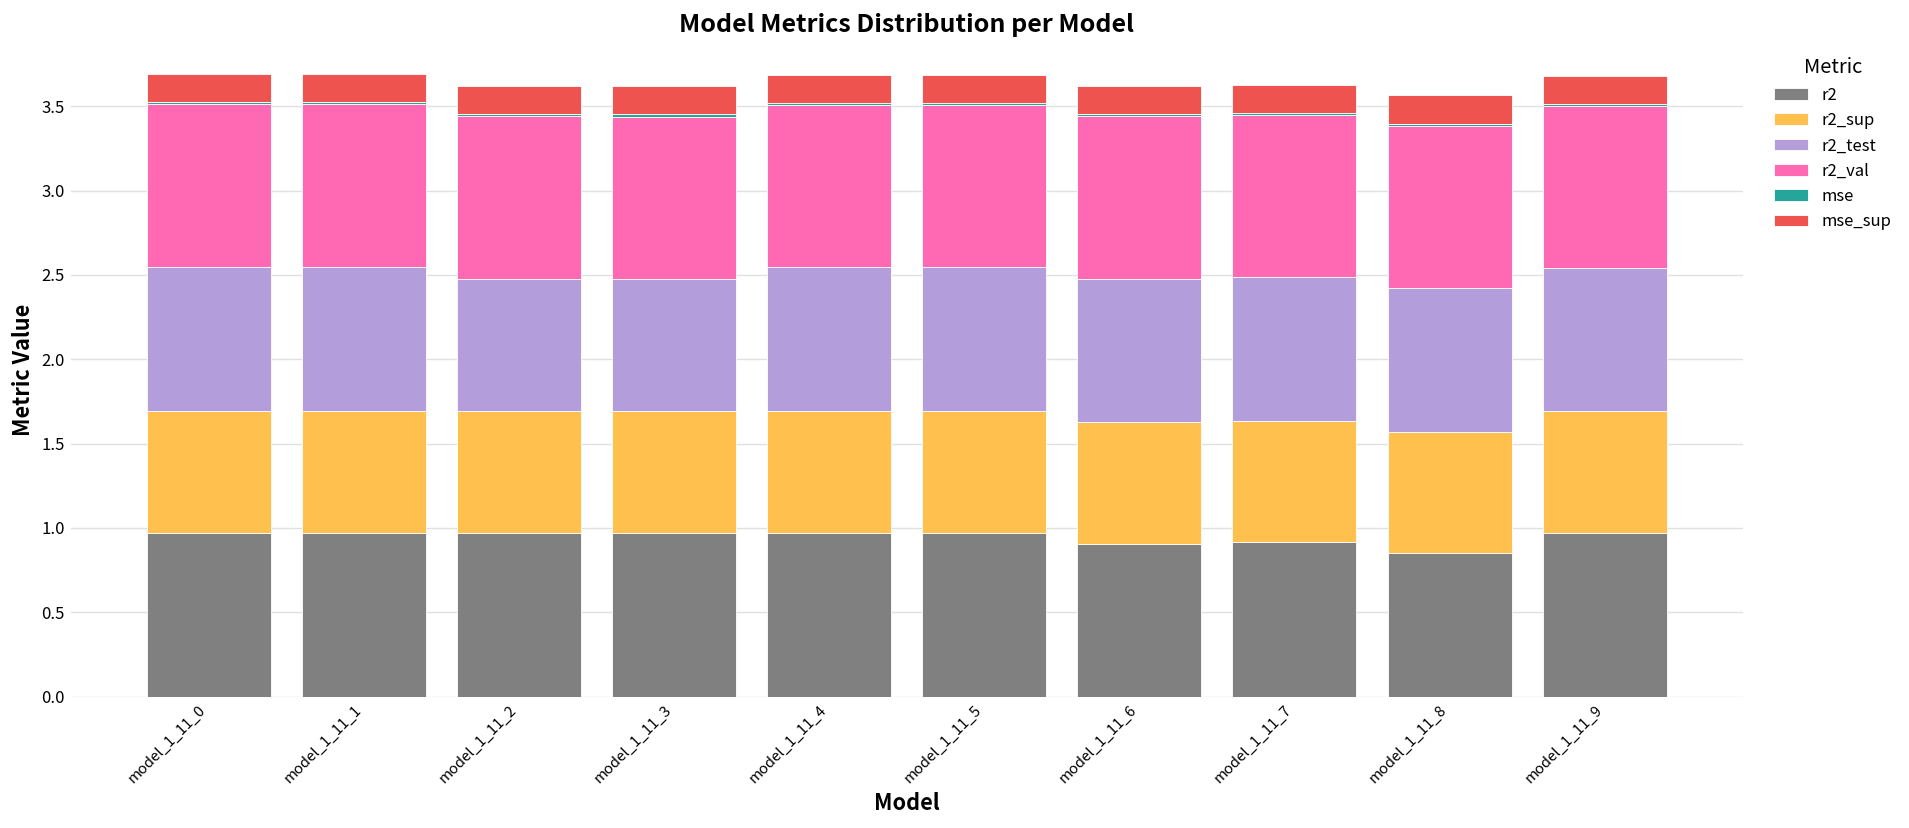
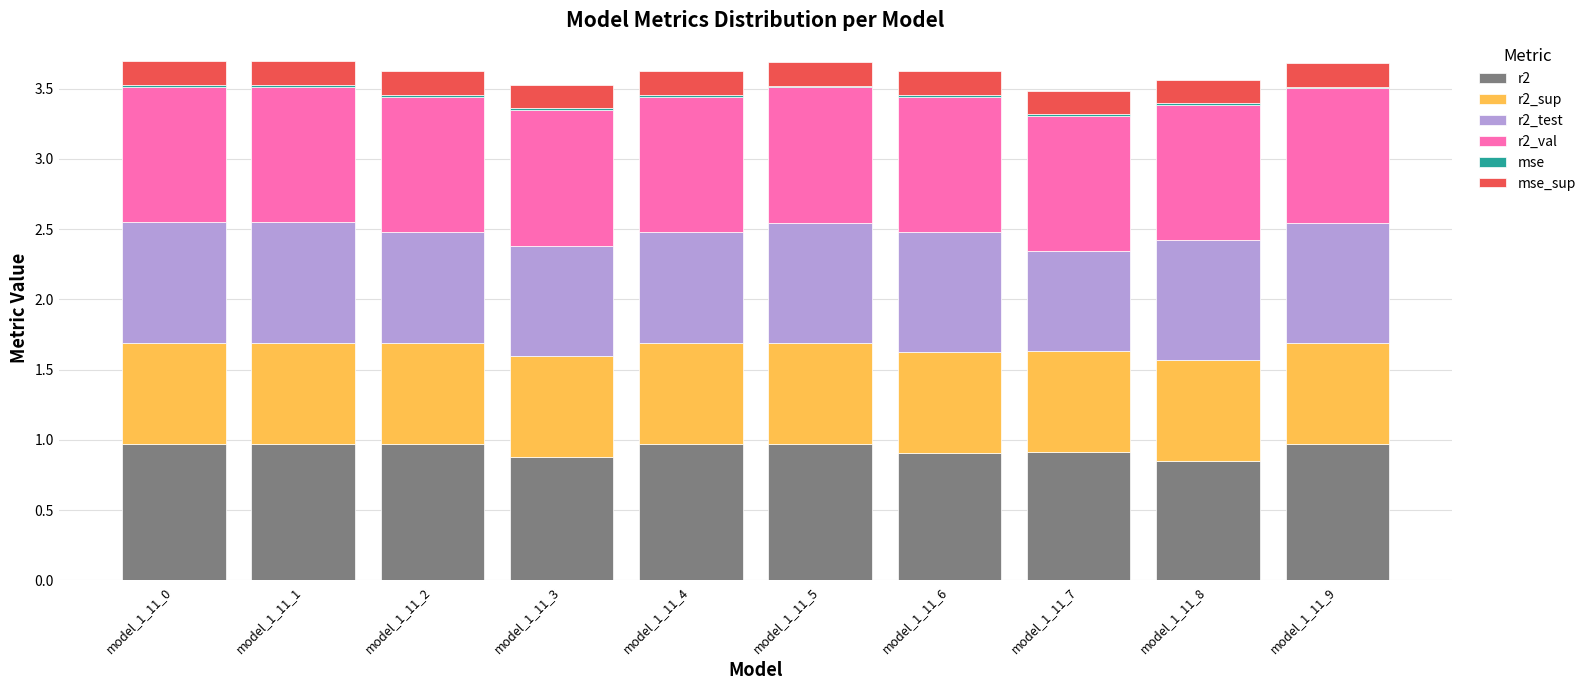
r2, model_1_11_3: 0.97 -> 0.88
r2_test, model_1_11_4: 0.85 -> 0.79
r2_test, model_1_11_7: 0.85 -> 0.71
